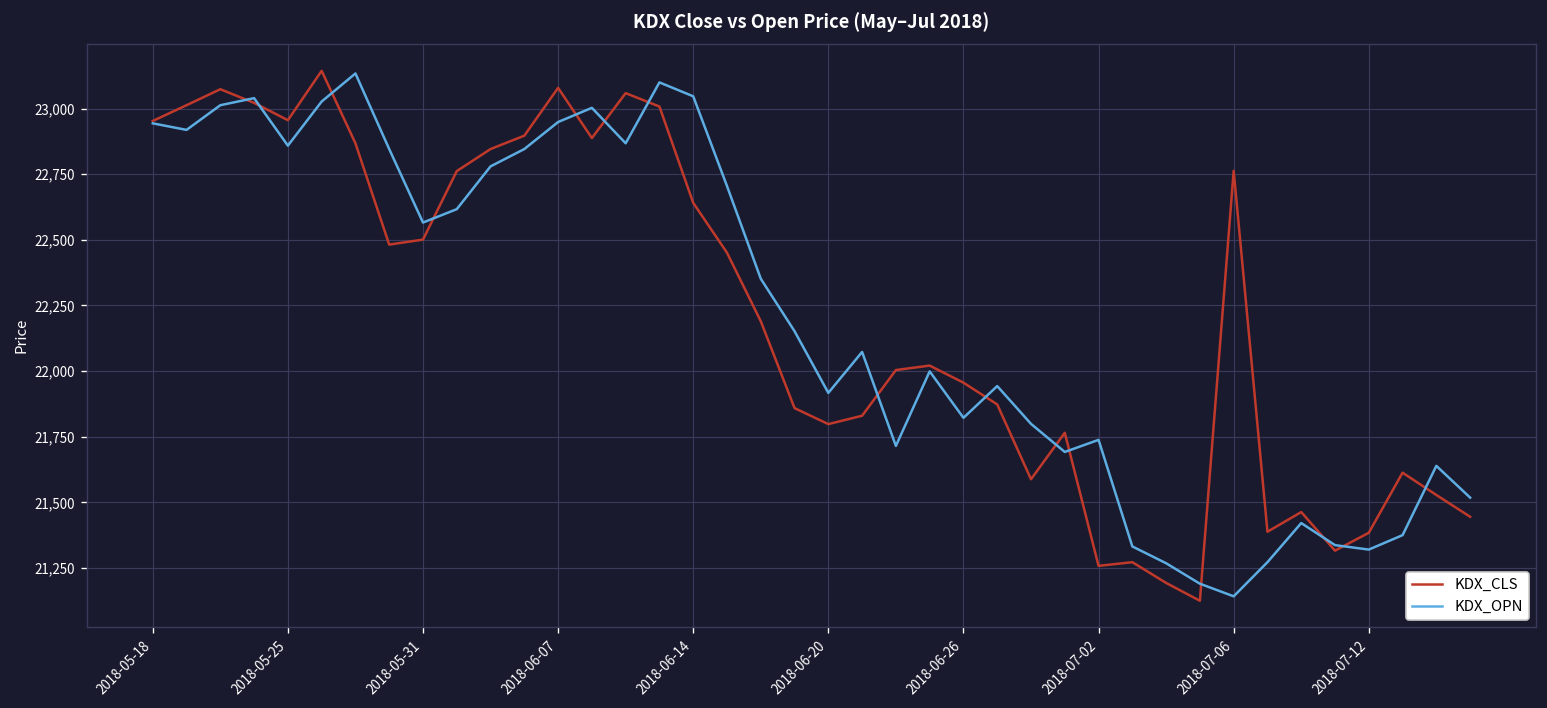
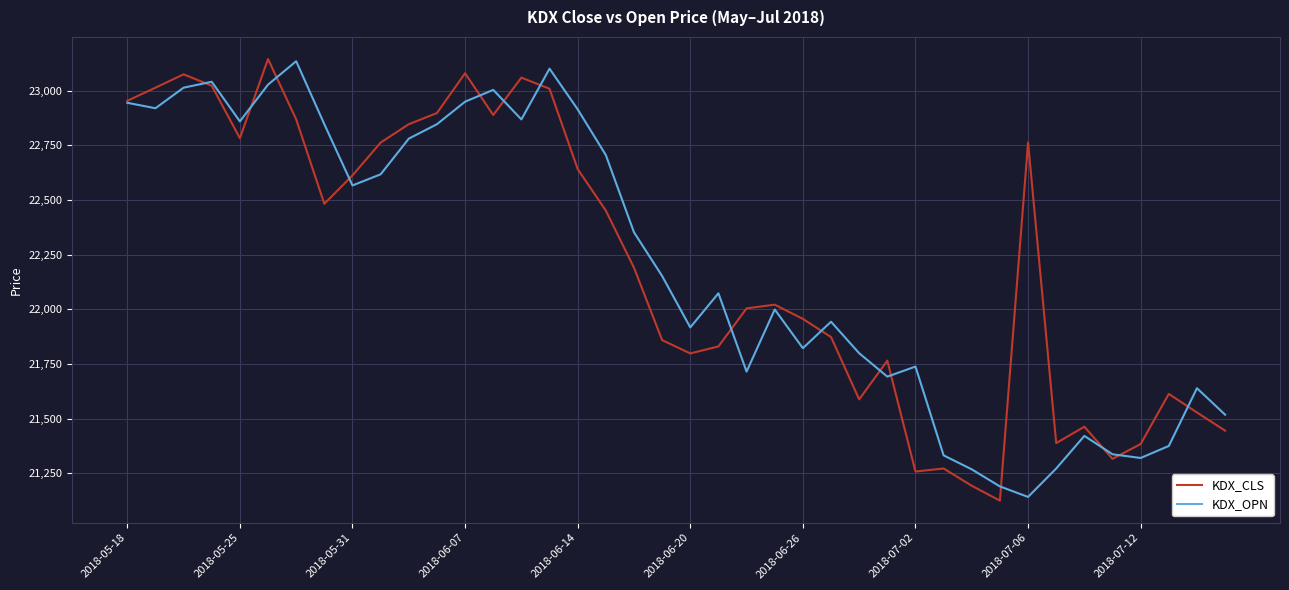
KDX_CLS, 2018-05-25: 22,960 -> 22,780
KDX_CLS, 2018-05-31: 22,500 -> 22,610
KDX_OPN, 2018-06-14: 23,050 -> 22,910
